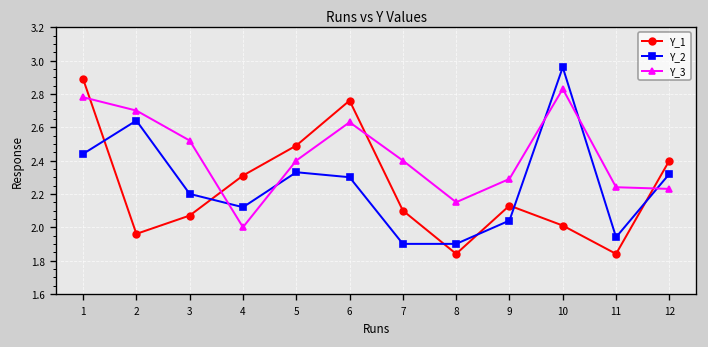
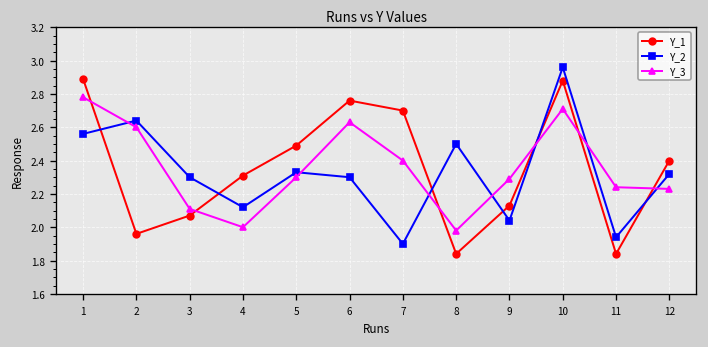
Y_2, 1: 2.44 -> 2.56
Y_3, 2: 2.7 -> 2.6
Y_2, 3: 2.2 -> 2.3
Y_3, 3: 2.52 -> 2.11
Y_3, 5: 2.4 -> 2.3
Y_1, 7: 2.1 -> 2.7
Y_2, 8: 1.9 -> 2.5
Y_3, 8: 2.15 -> 1.98
Y_1, 10: 2.01 -> 2.88
Y_3, 10: 2.83 -> 2.71
